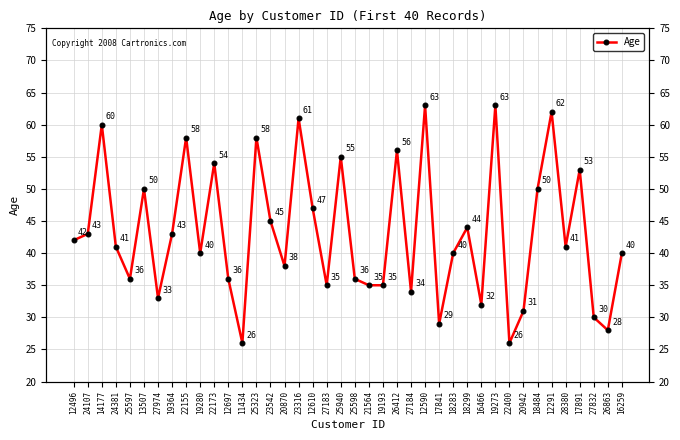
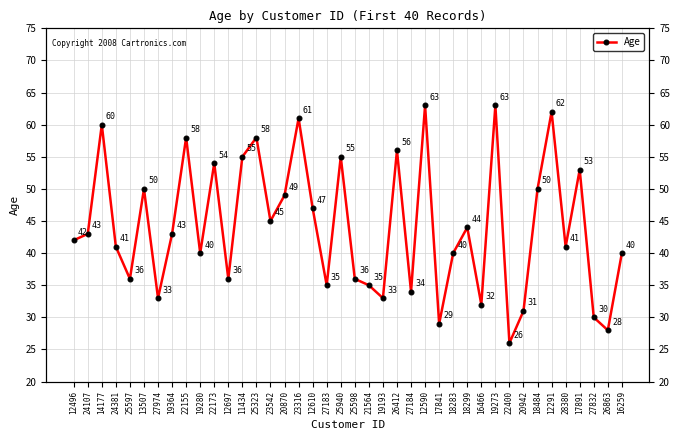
11434: 26 -> 55
20870: 38 -> 49
19193: 35 -> 33
